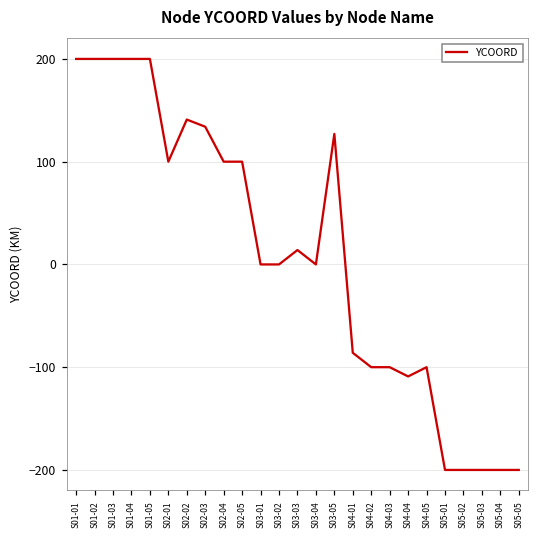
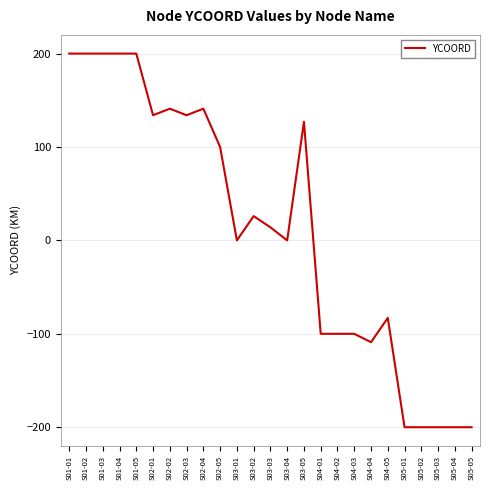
S02-01: 100 -> 130
S02-04: 100 -> 140
S03-02: 0 -> 30
S04-01: -90 -> -100
S04-05: -100 -> -80
